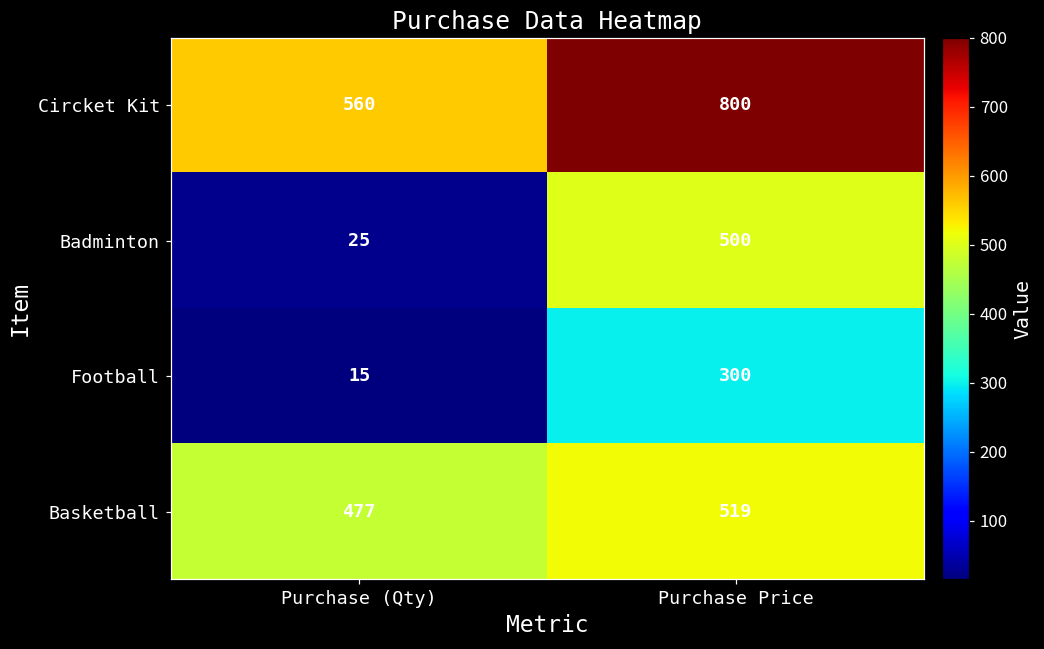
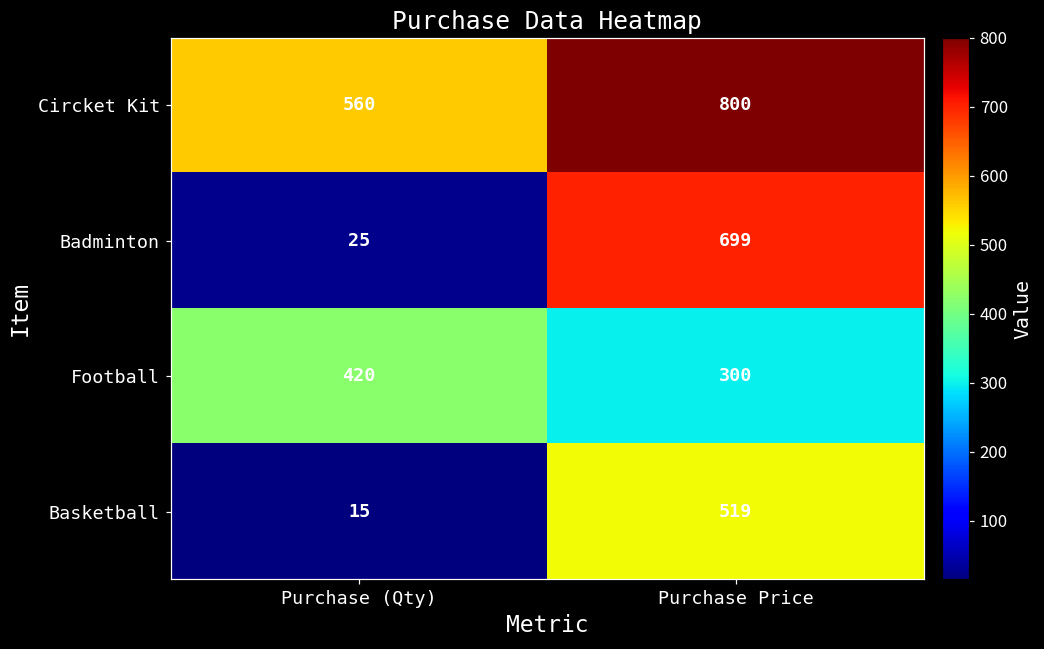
Badminton, Purchase Price: 500 -> 699
Football, Purchase (Qty): 15 -> 420
Basketball, Purchase (Qty): 477 -> 15
